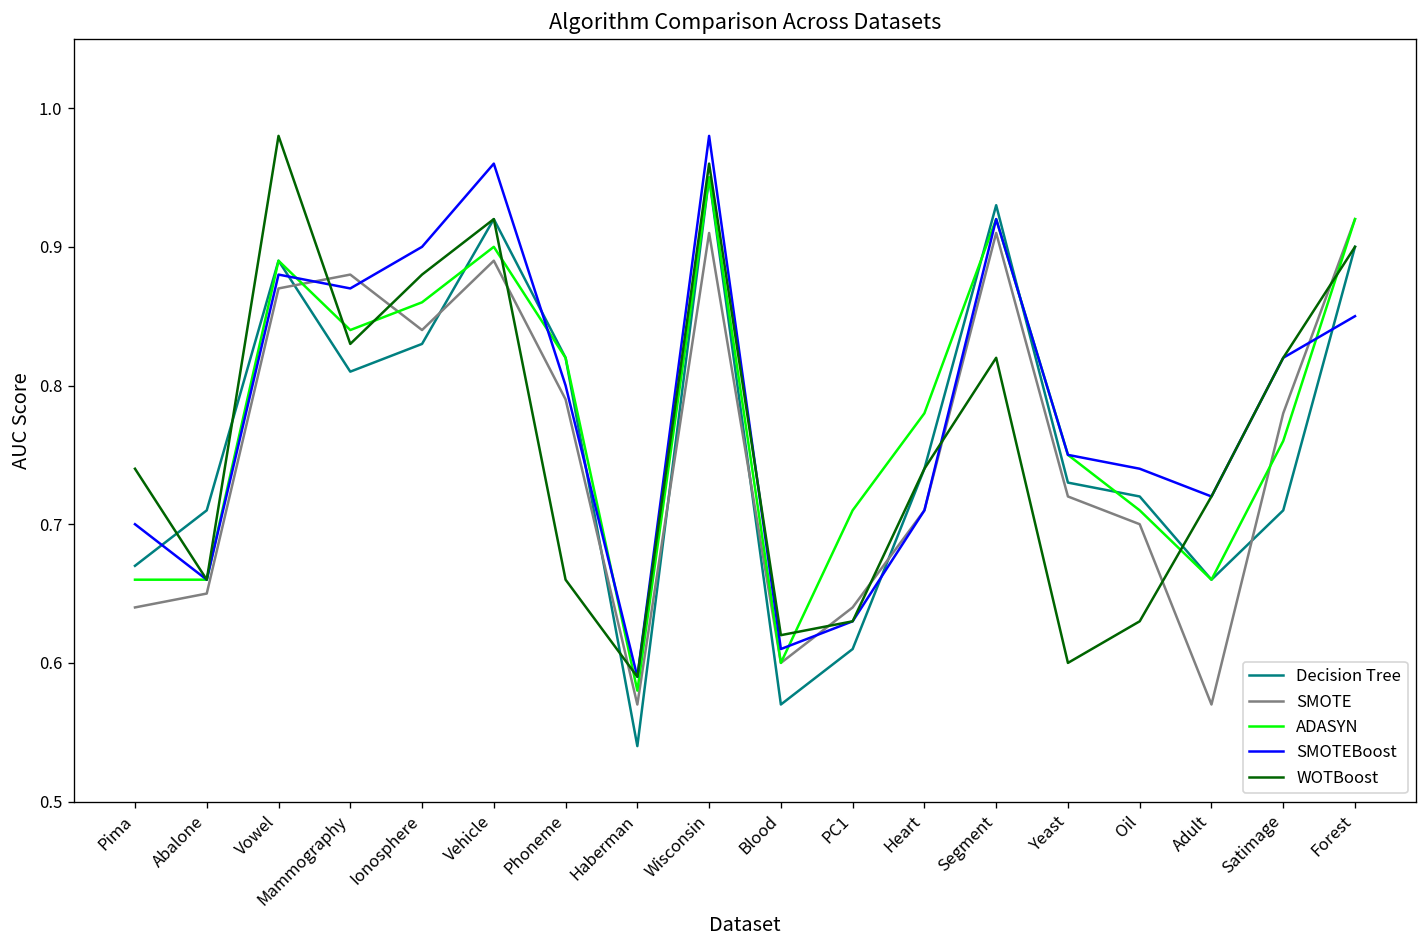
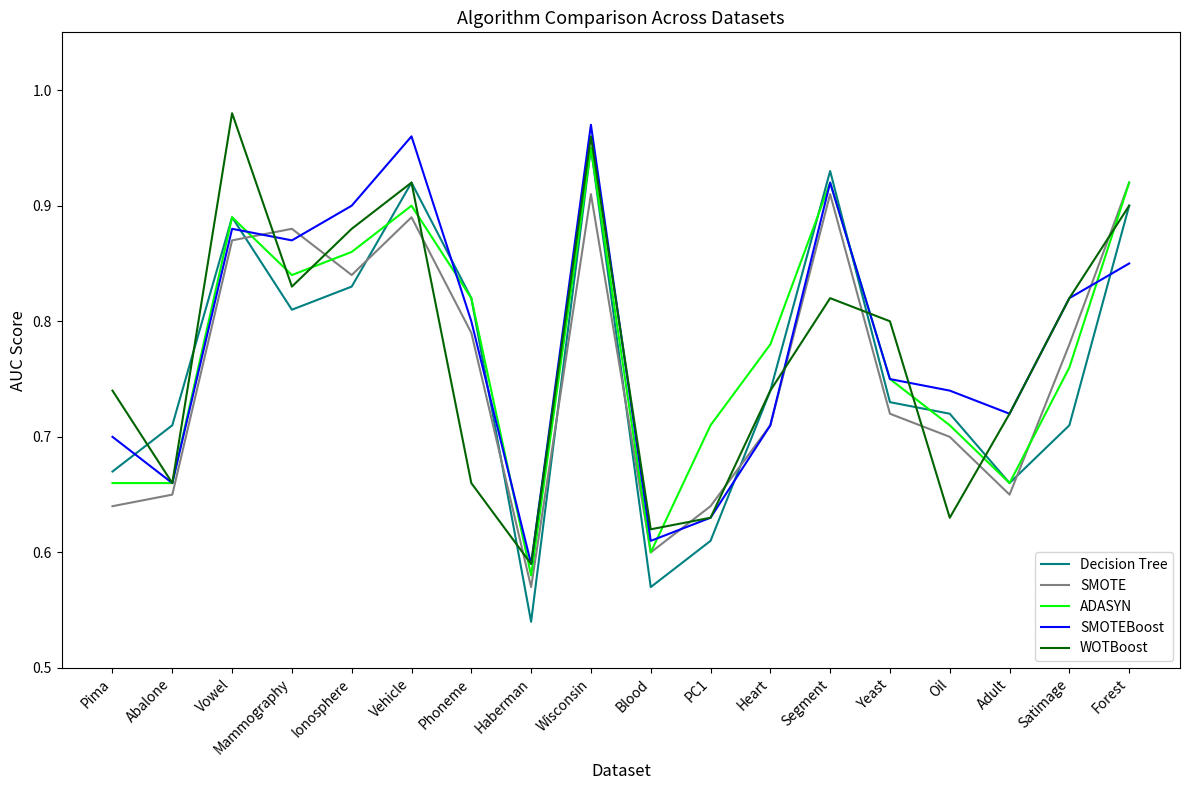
SMOTEBoost, Wisconsin: 0.98 -> 0.97
WOTBoost, Yeast: 0.6 -> 0.8
SMOTE, Adult: 0.57 -> 0.65
